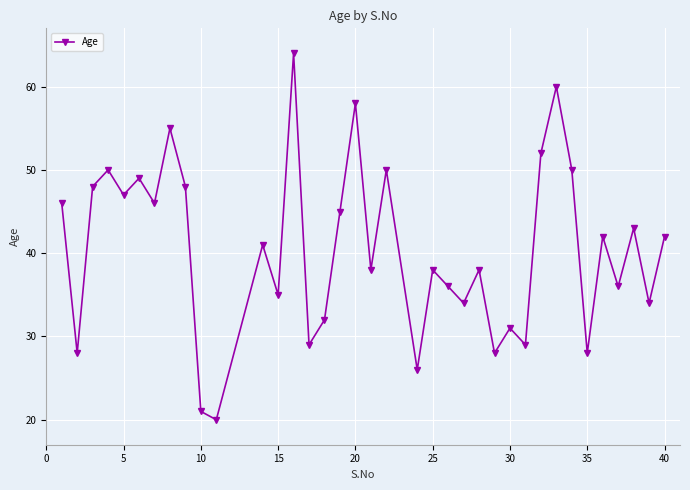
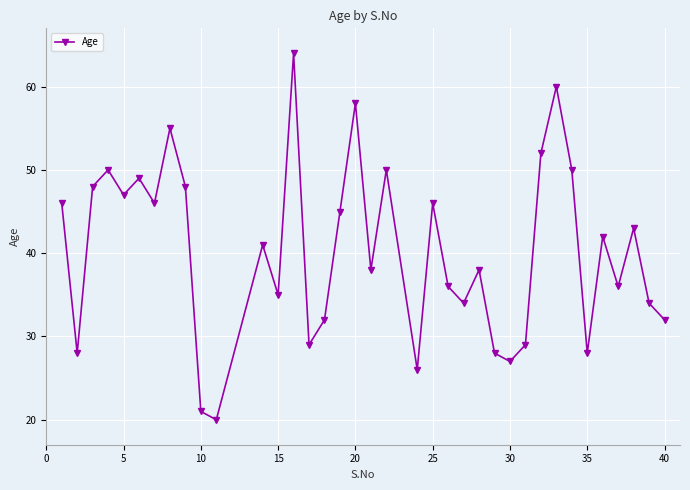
25: 38 -> 46
30: 31 -> 27
40: 42 -> 32
